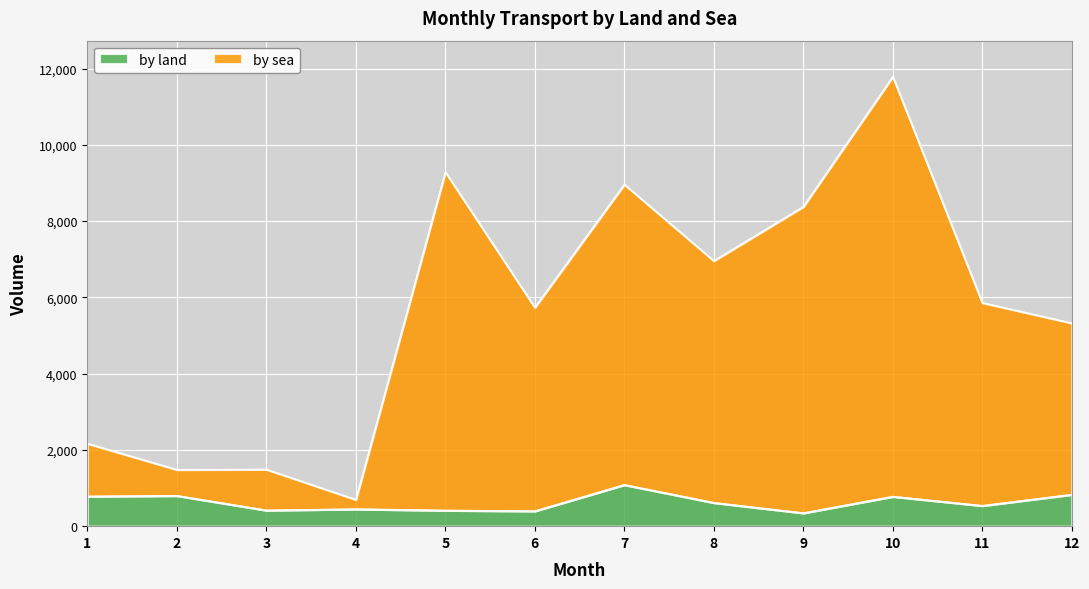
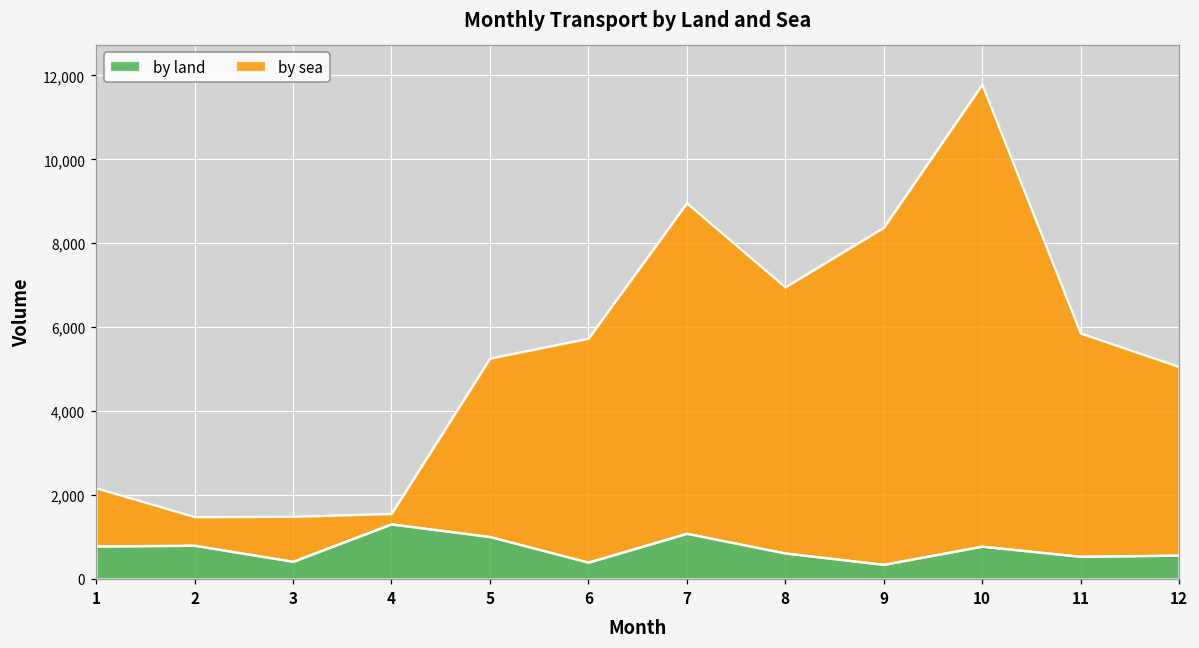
by land, 4: 400 -> 1,300
by land, 5: 400 -> 1,000
by sea, 5: 8,900 -> 4,300
by land, 12: 800 -> 600
